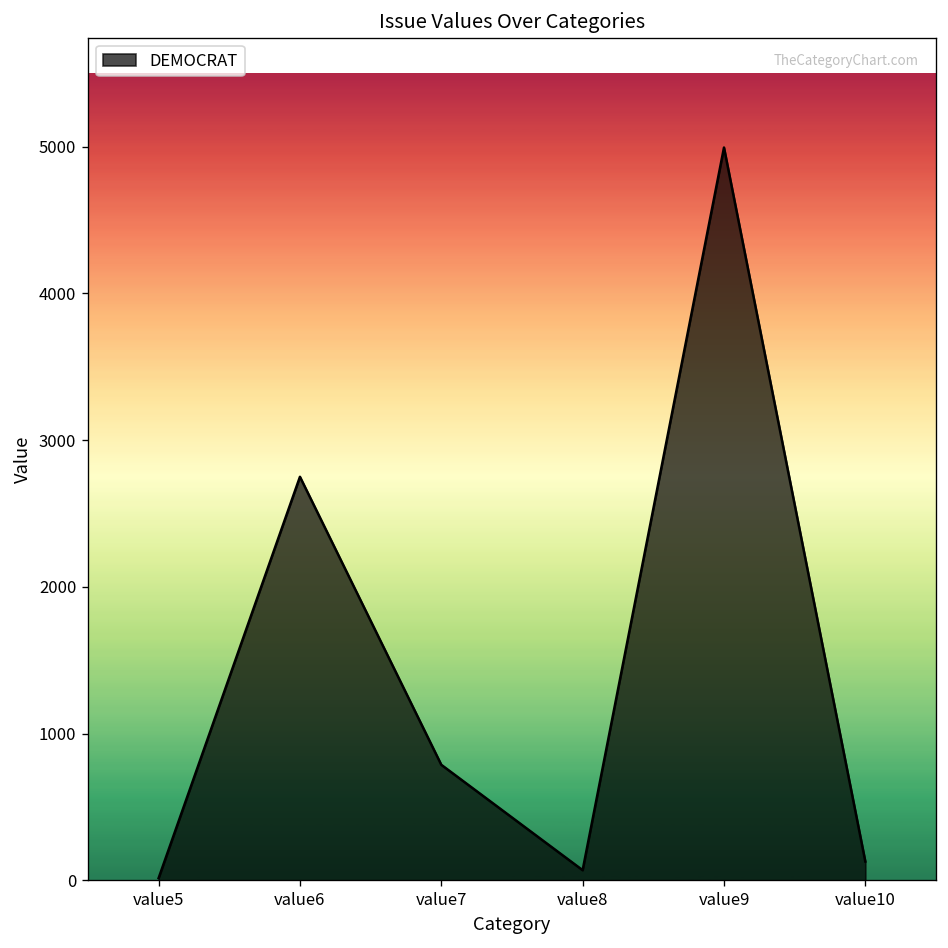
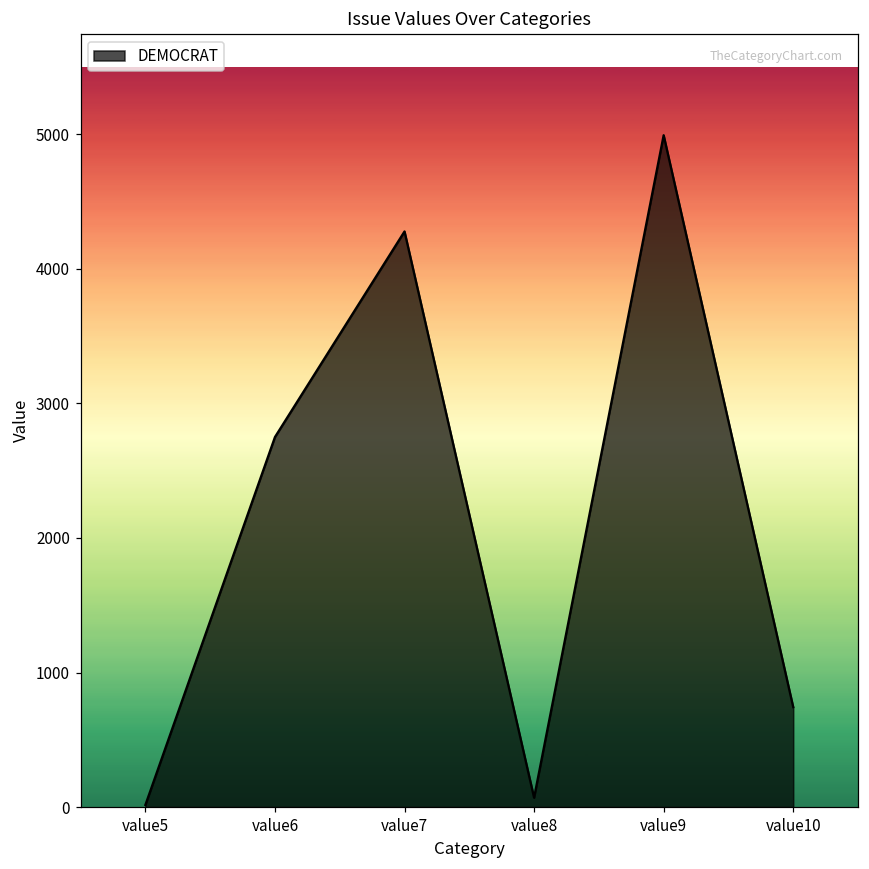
value7: 790 -> 4280
value10: 130 -> 740
